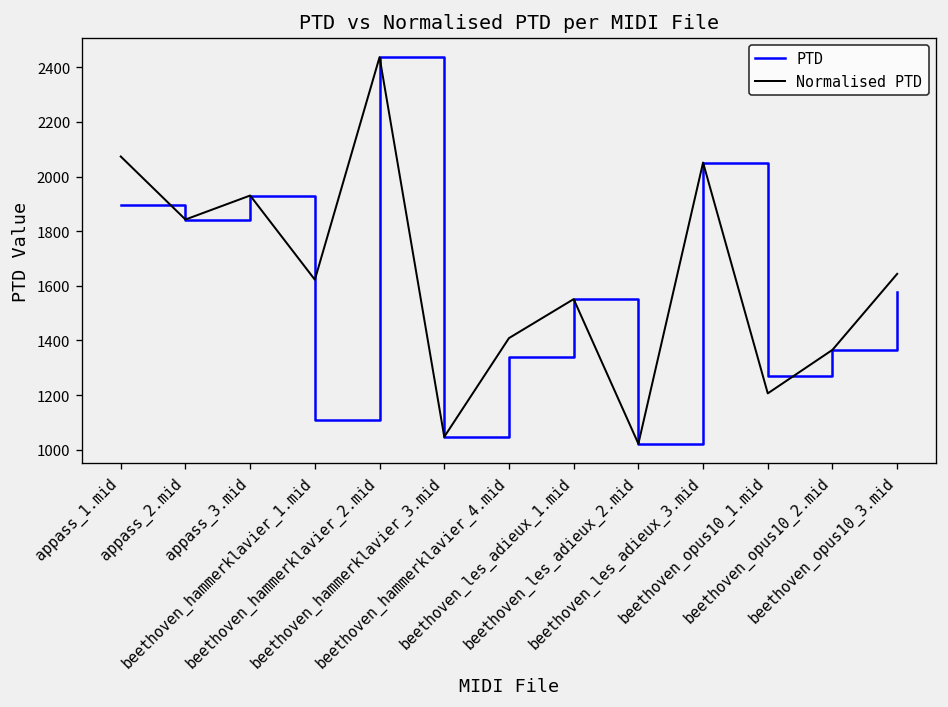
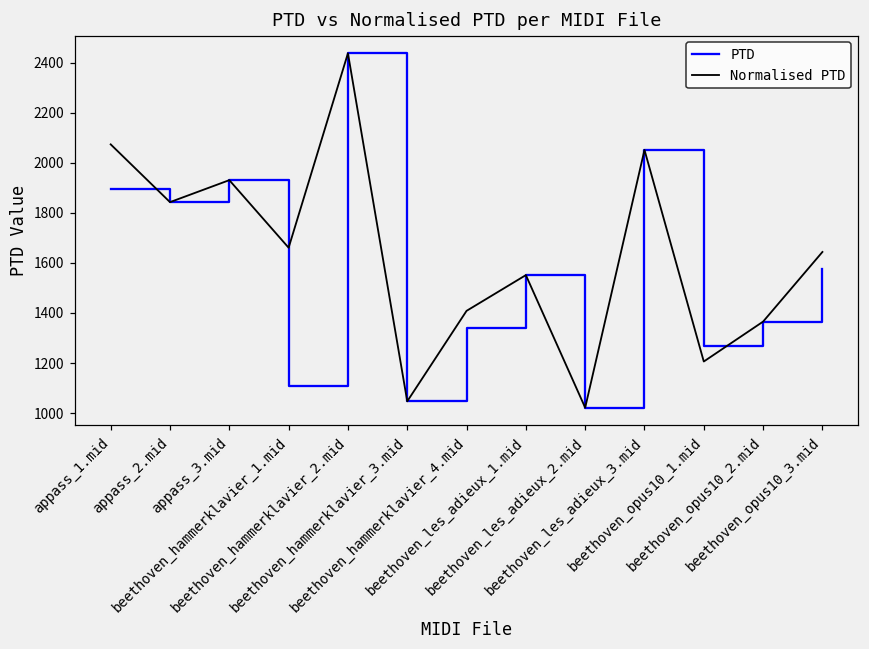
Normalised PTD, beethoven_hammerklavier_1.mid: 1620 -> 1660
